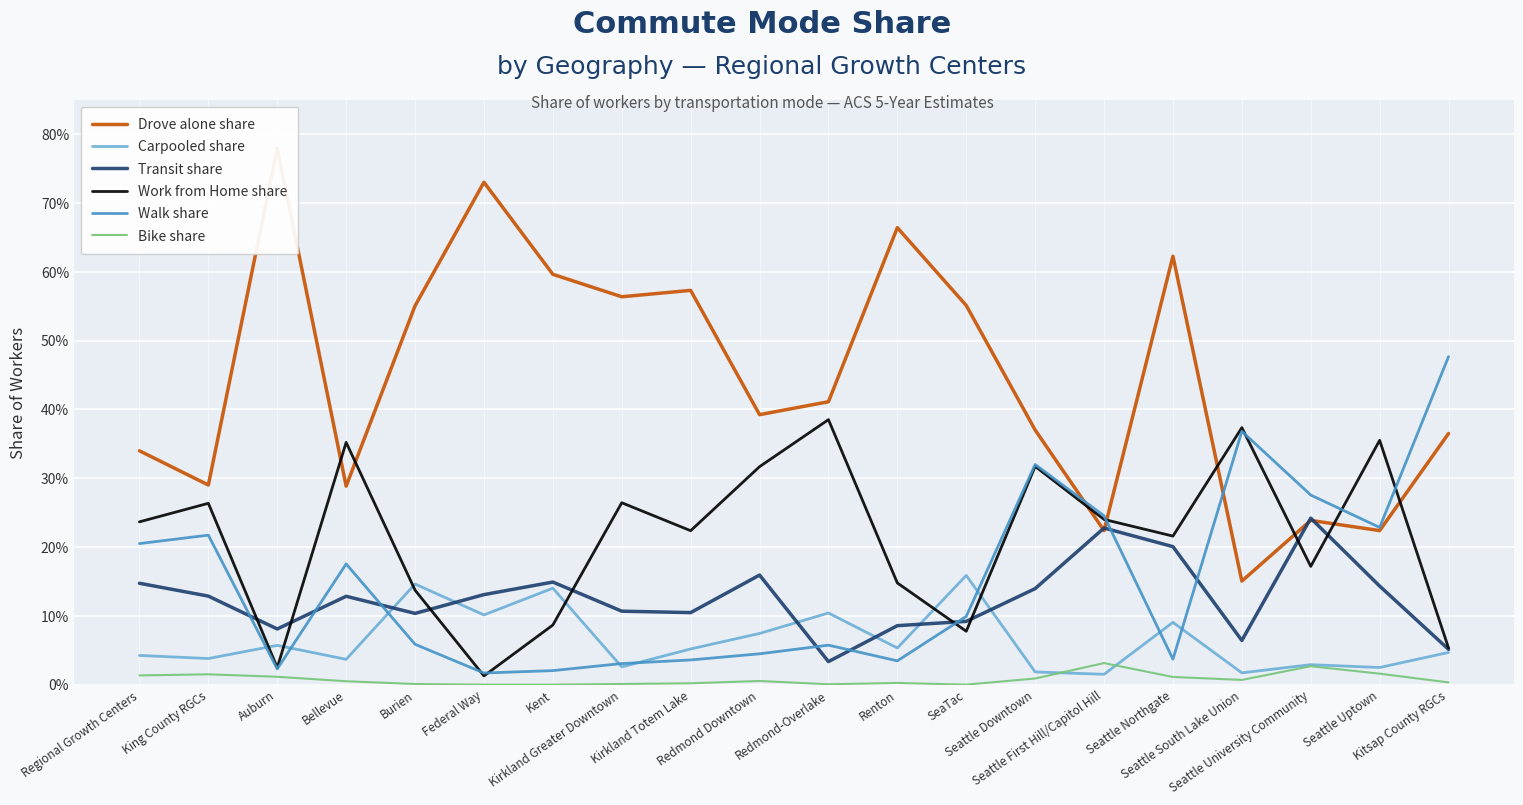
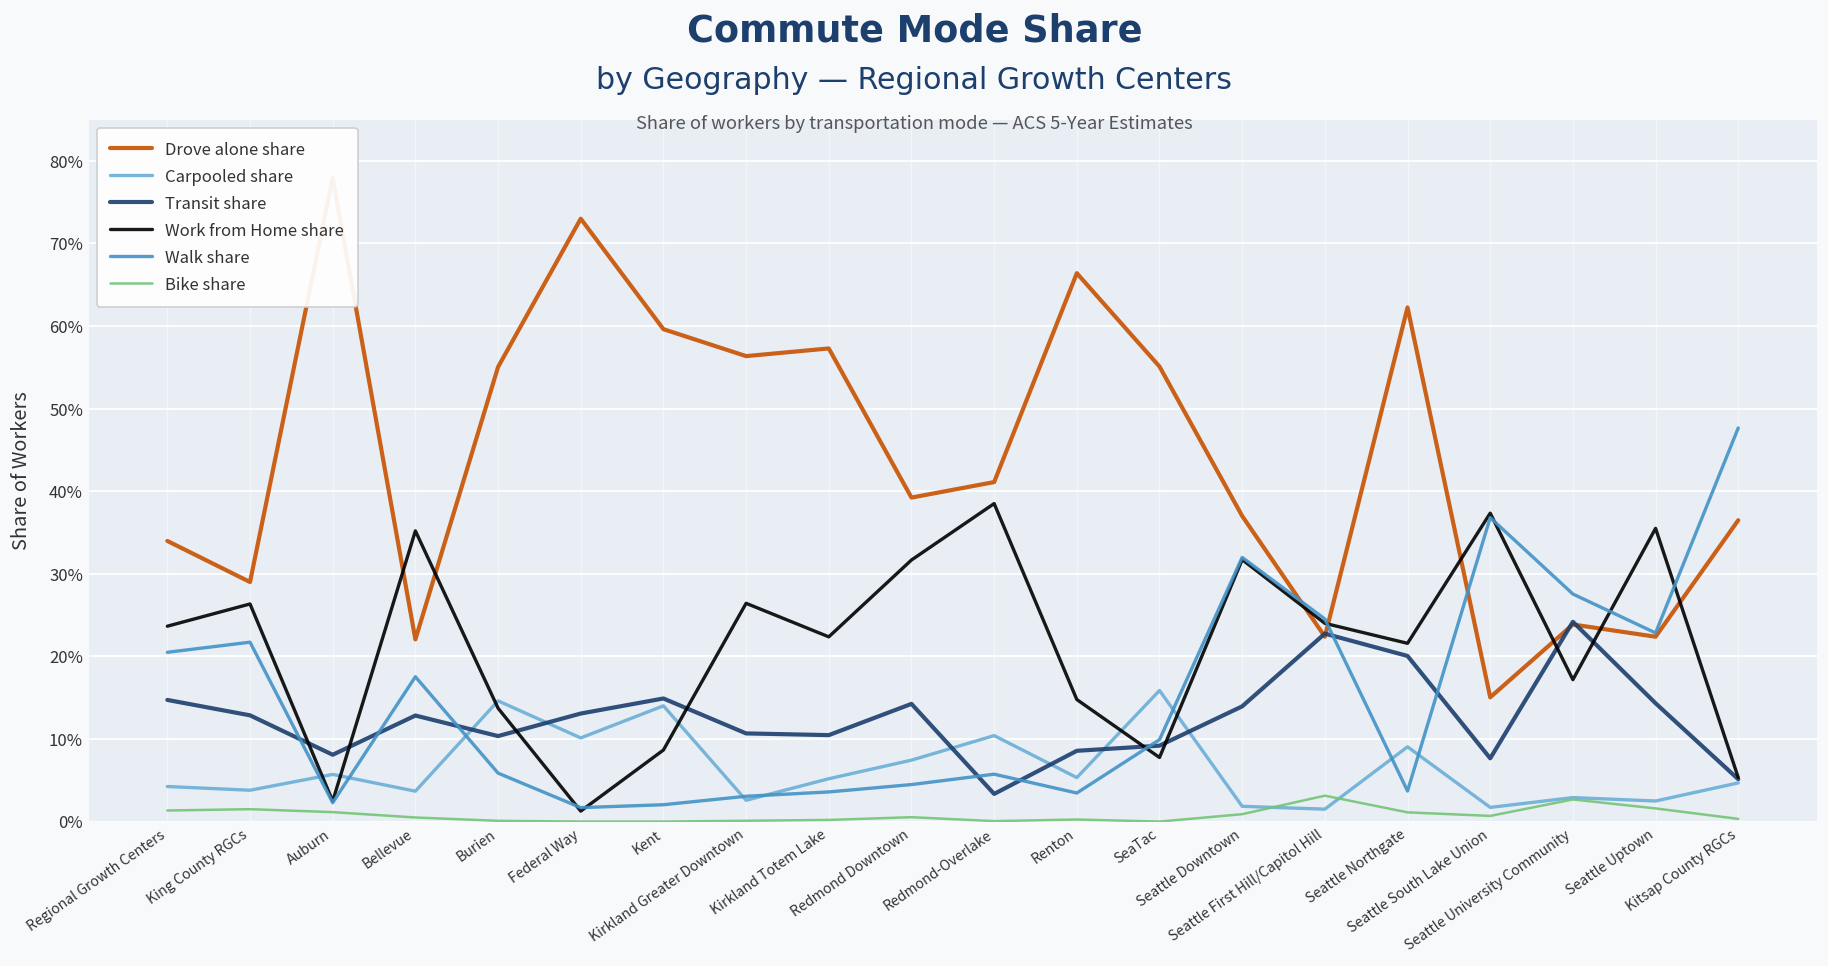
Drove alone share, Bellevue: 29% -> 22%
Transit share, Redmond Downtown: 16% -> 14%
Transit share, Seattle South Lake Union: 6% -> 8%
